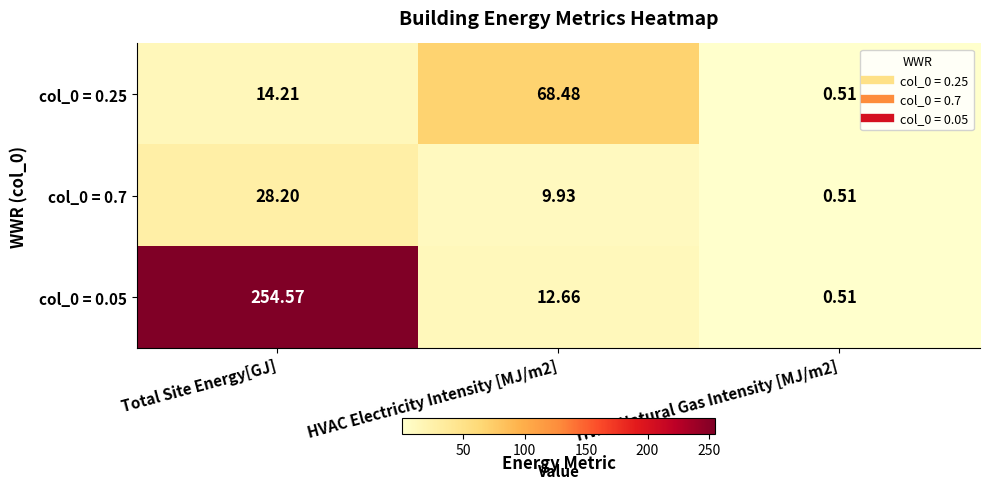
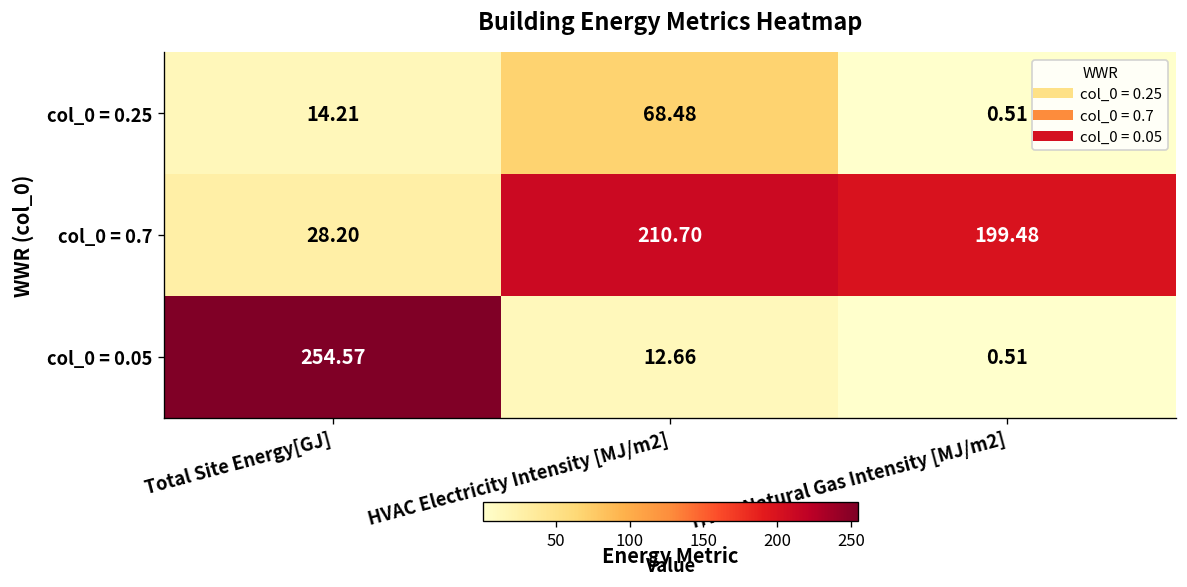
col_0 = 0.7, HVAC Electricity Intensity [MJ/m2]: 9.93 -> 210.70
col_0 = 0.7, HVAC Natural Gas Intensity [MJ/m2]: 0.51 -> 199.48
